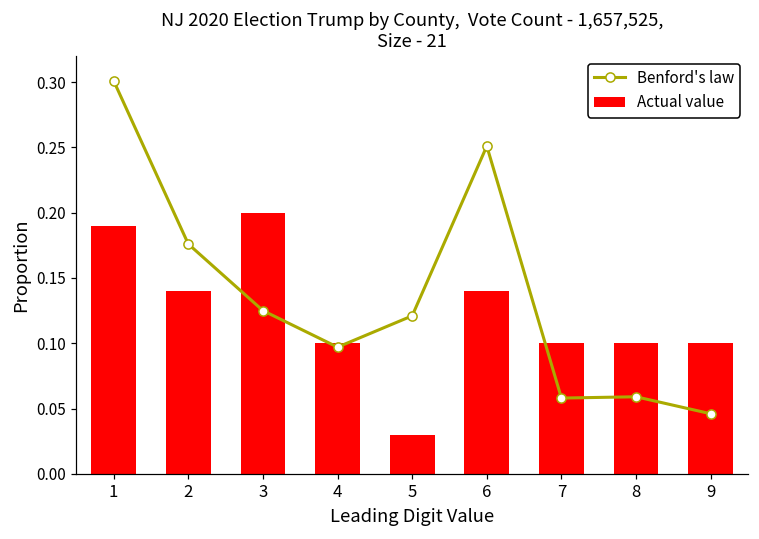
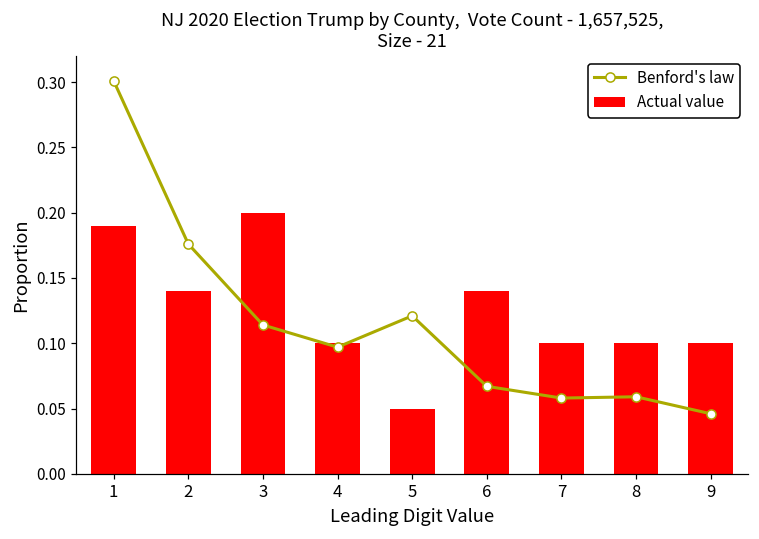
Benford's law, 3: 0.125 -> 0.114
Actual value, 5: 0.03 -> 0.05
Benford's law, 6: 0.251 -> 0.067
